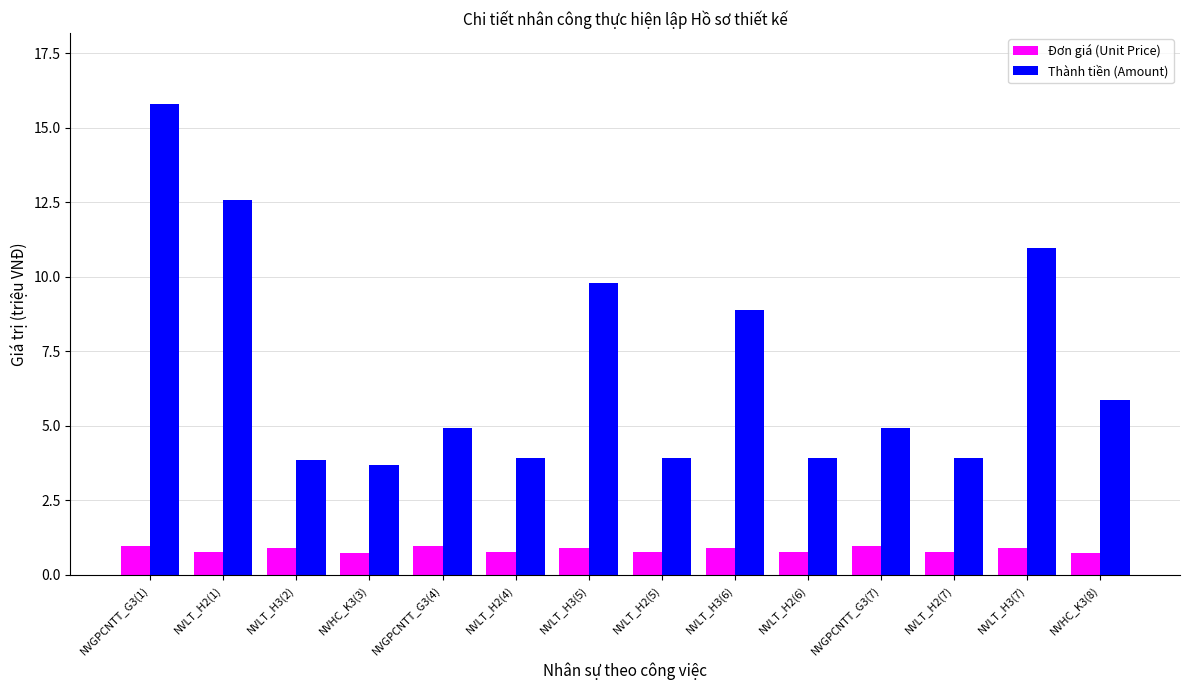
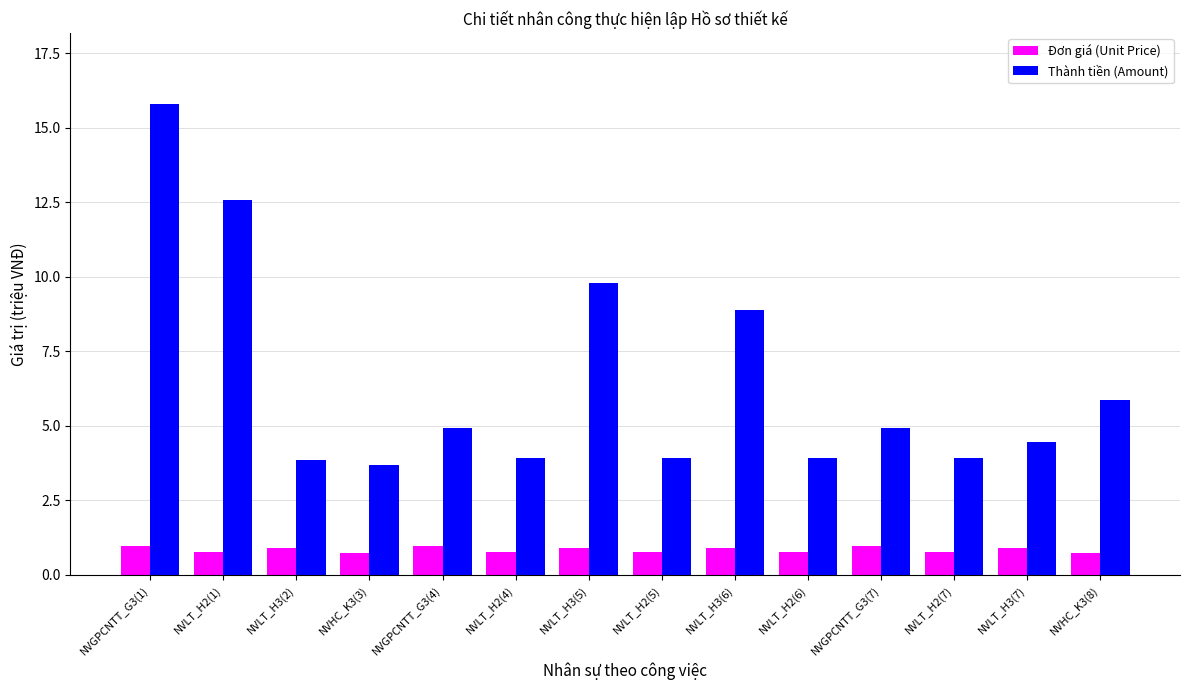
Thành tiền (Amount), NVLT_H3(7): 11.0 -> 4.4
